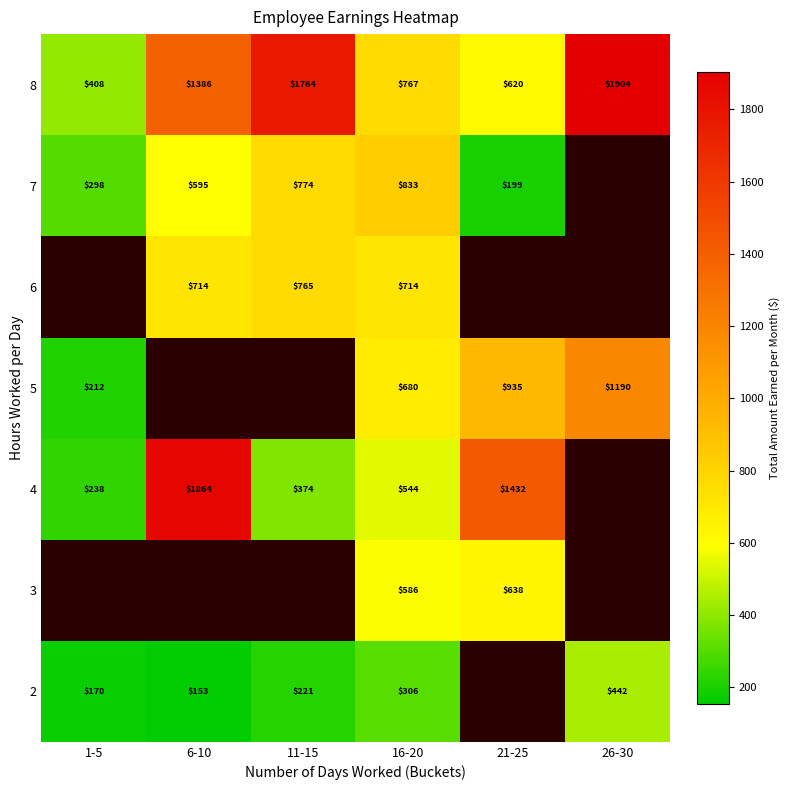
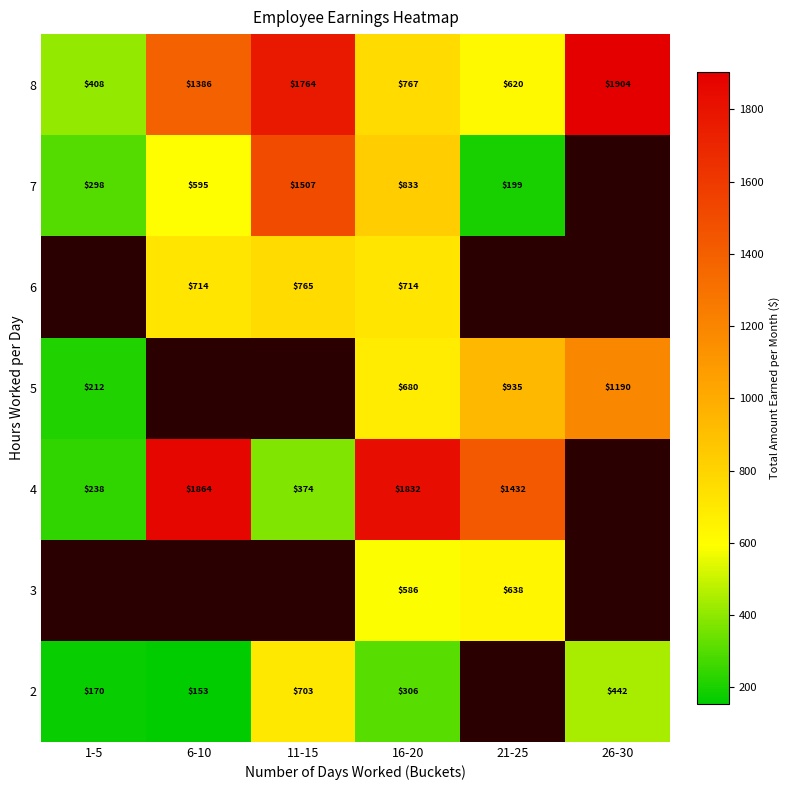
7, 11-15: $774 -> $1507
4, 16-20: $544 -> $1832
2, 11-15: $221 -> $703
